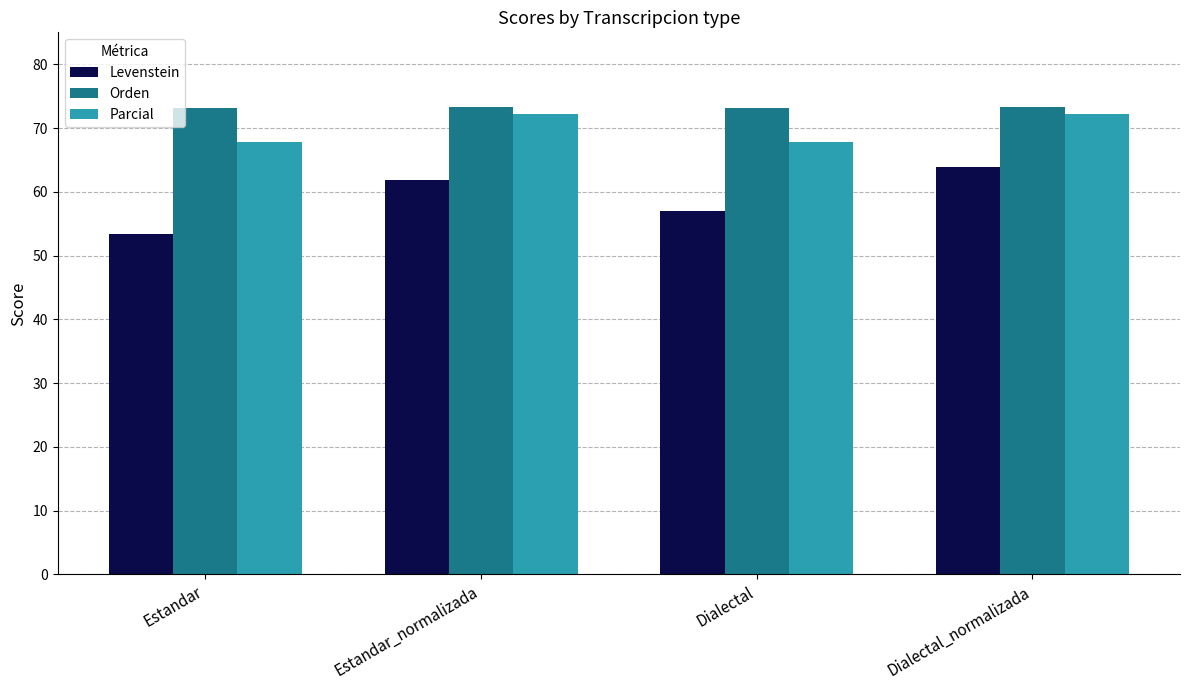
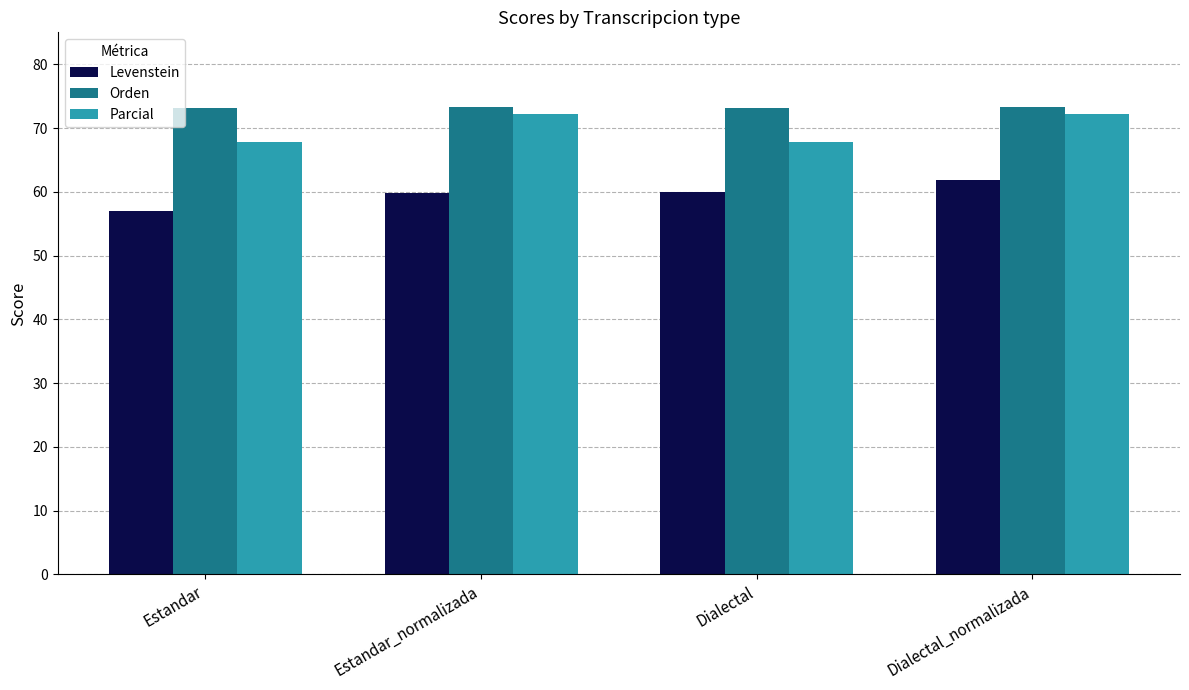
Levenstein, Estandar: 53 -> 57
Levenstein, Estandar_normalizada: 62 -> 60
Levenstein, Dialectal: 57 -> 60
Levenstein, Dialectal_normalizada: 64 -> 62
